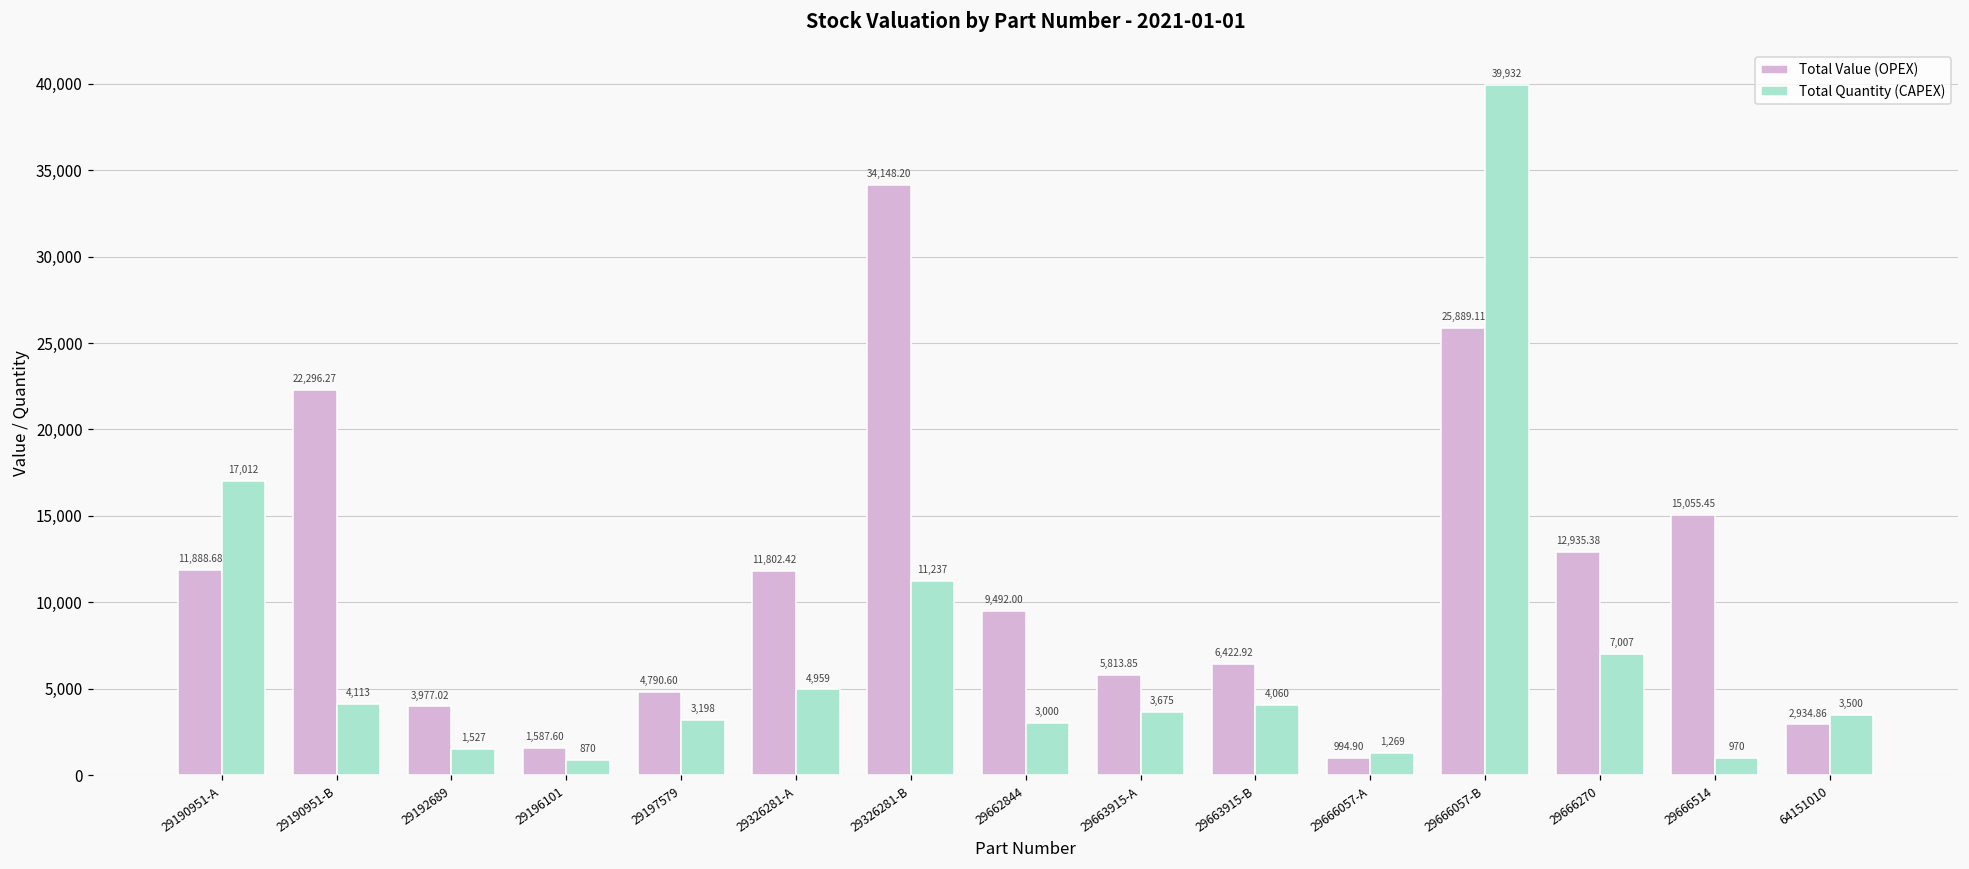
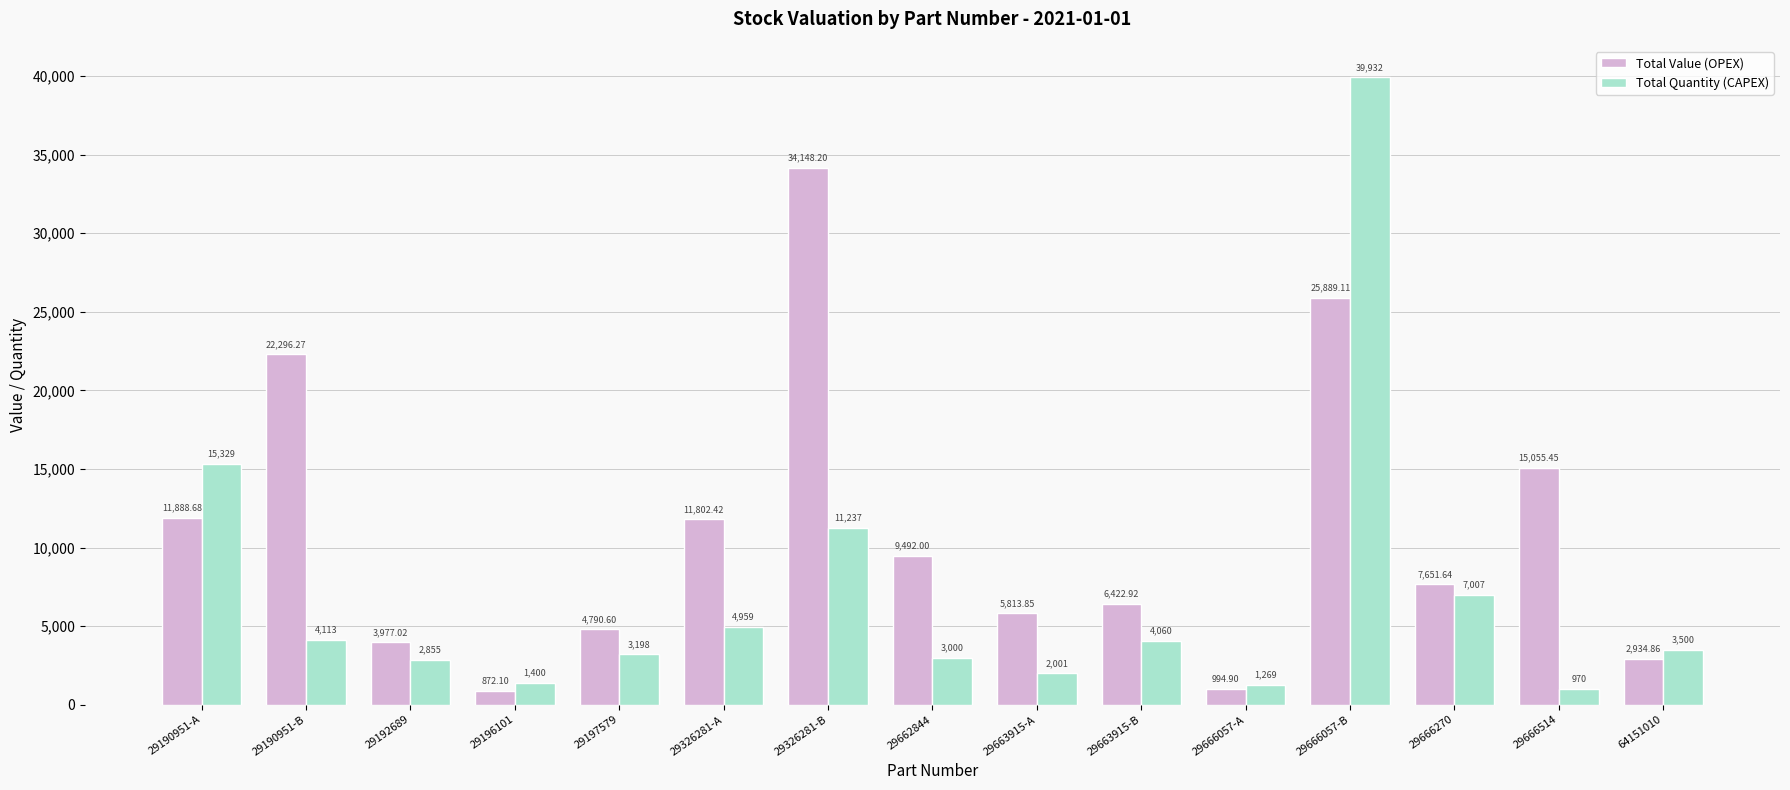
Total Quantity (CAPEX), 29190951-A: 17,012 -> 15,329
Total Quantity (CAPEX), 29192689: 1,527 -> 2,855
Total Value (OPEX), 29196101: 1,587.60 -> 872.10
Total Quantity (CAPEX), 29196101: 870 -> 1,400
Total Quantity (CAPEX), 29663915-A: 3,675 -> 2,001
Total Value (OPEX), 29666270: 12,935.38 -> 7,651.64
